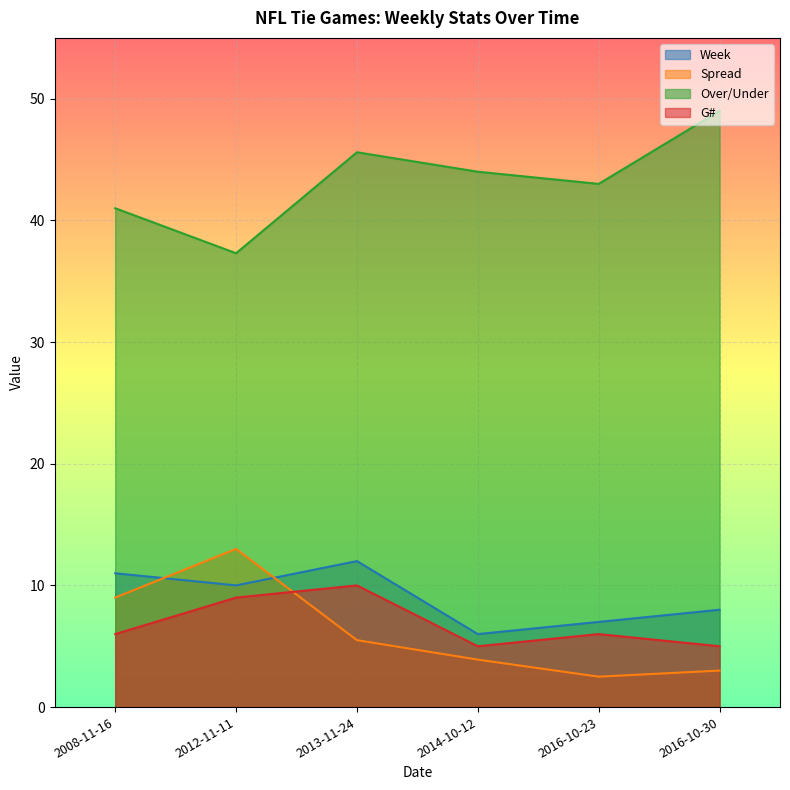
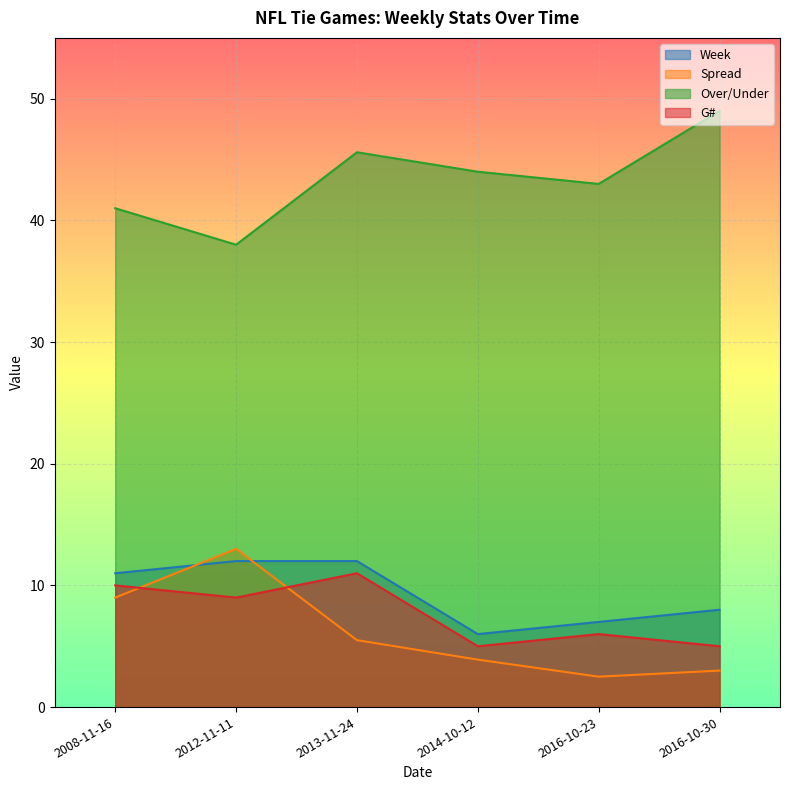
G#, 2008-11-16: 6 -> 10
Week, 2012-11-11: 10 -> 12
Over/Under, 2012-11-11: 37.3 -> 38.0
G#, 2013-11-24: 10 -> 11
